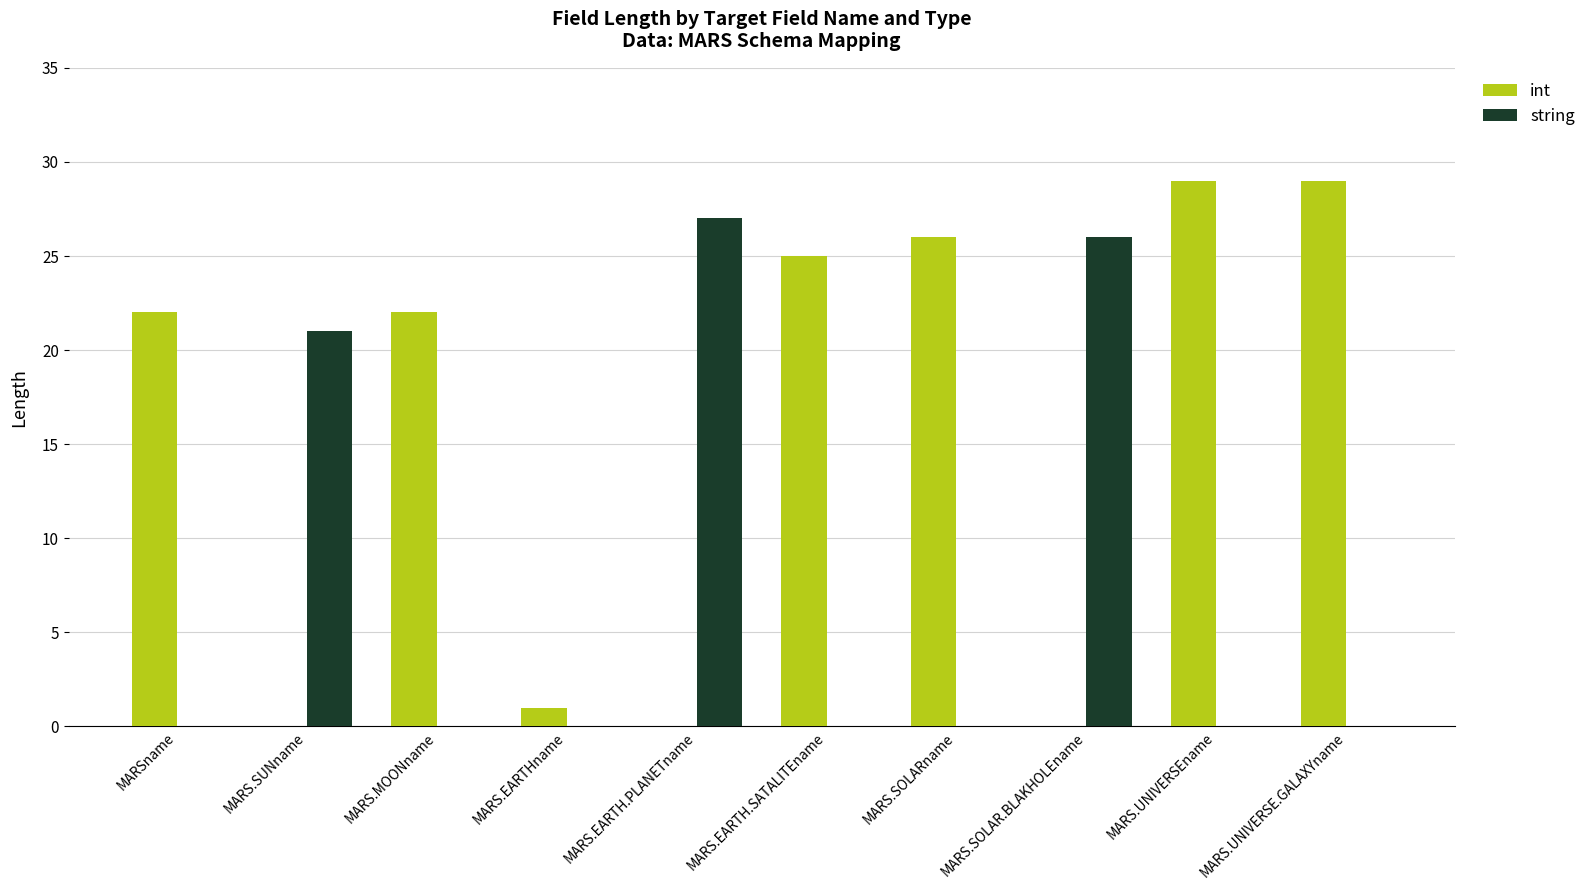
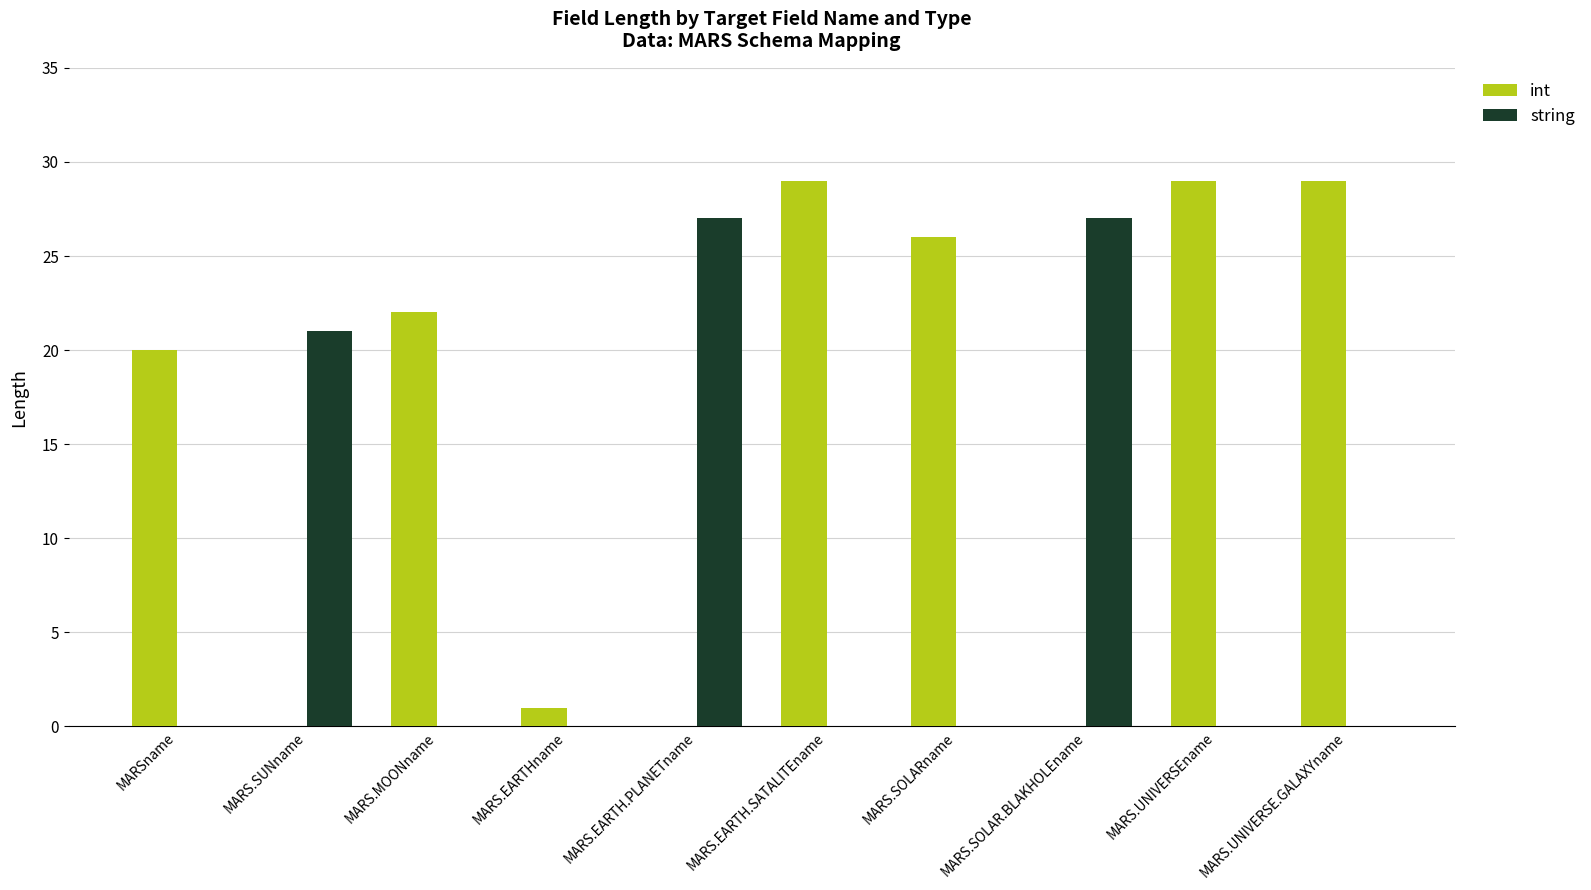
int, MARSname: 22 -> 20
int, MARS.EARTH.SATALITEname: 25 -> 29
string, MARS.SOLAR.BLAKHOLEname: 26 -> 27
